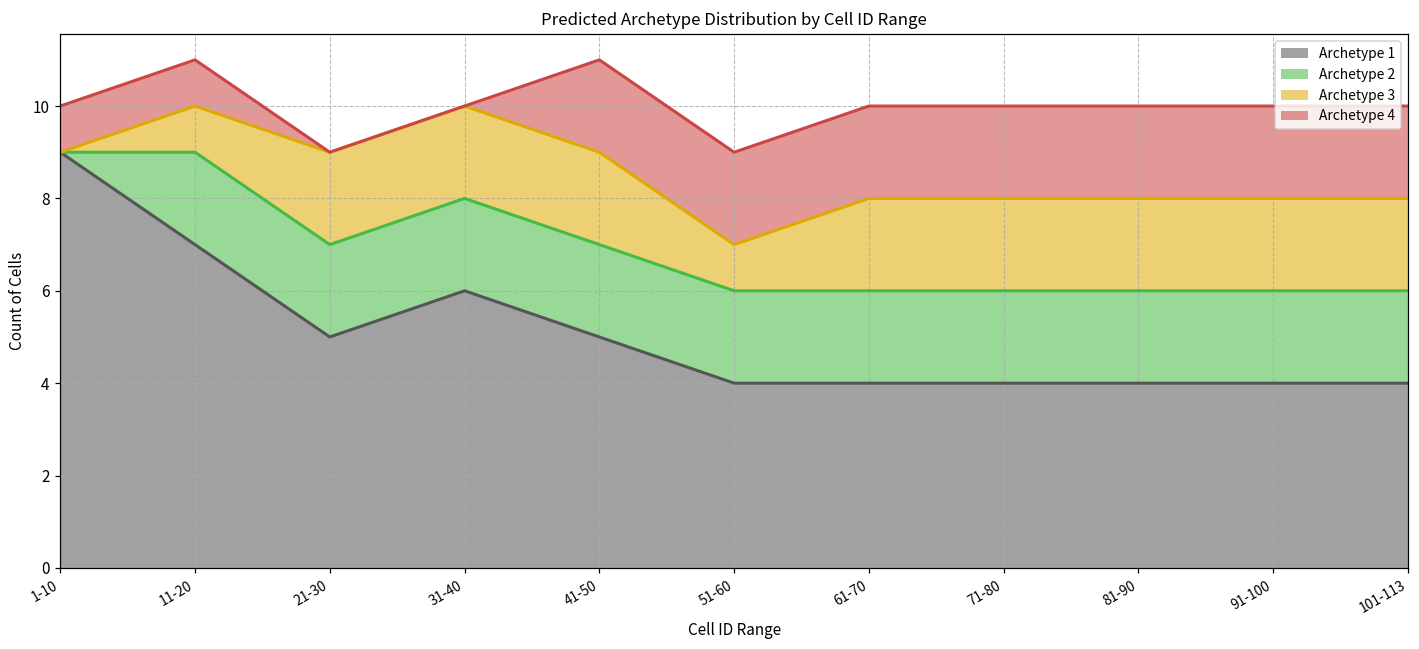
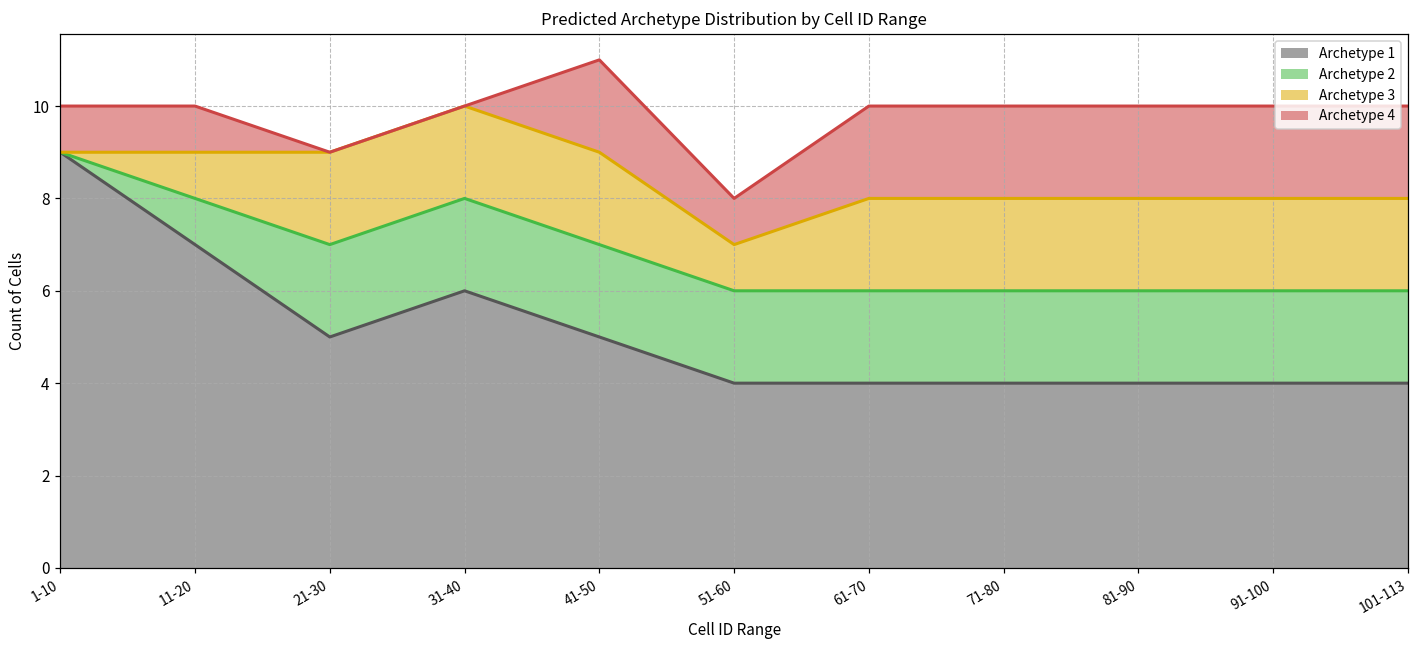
Archetype 2, 11-20: 2 -> 1
Archetype 4, 51-60: 2 -> 1
